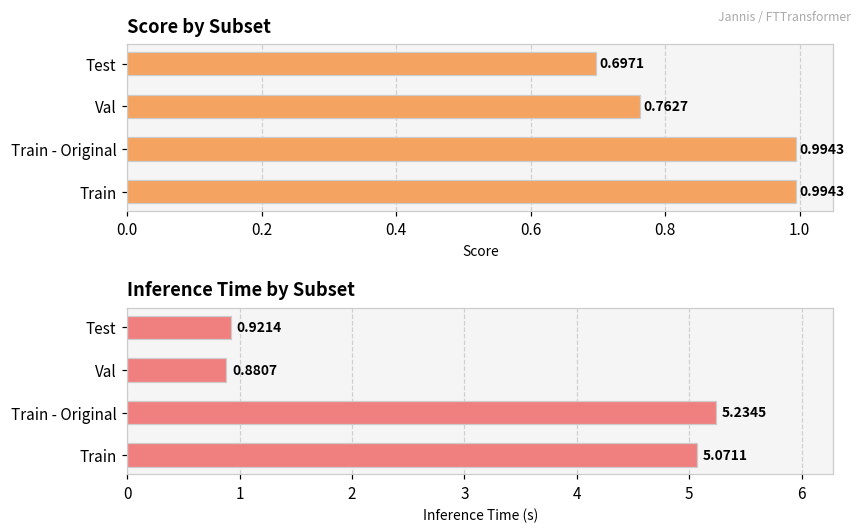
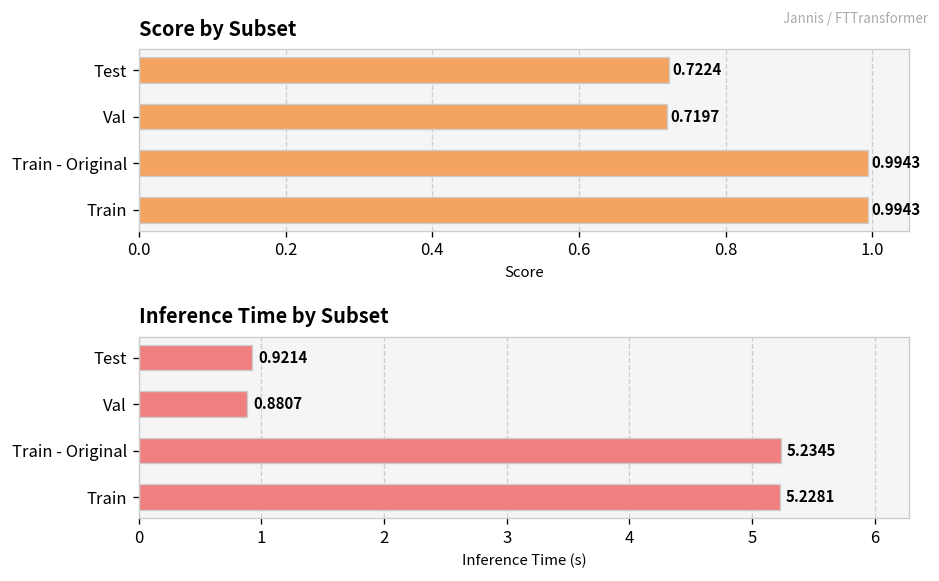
Score by Subset, Test: 0.6971 -> 0.7224
Score by Subset, Val: 0.7627 -> 0.7197
Inference Time by Subset, Train: 5.0711 -> 5.2281
